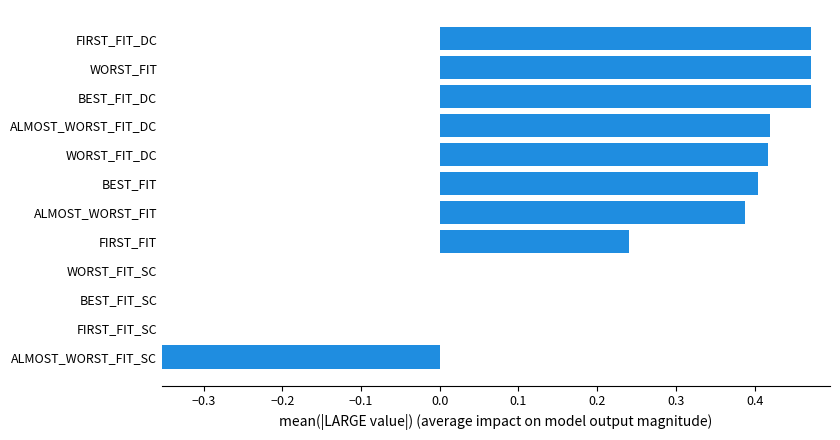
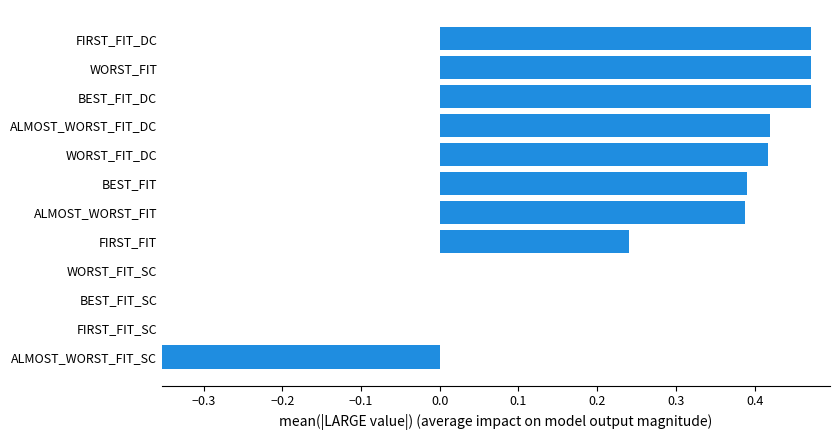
BEST_FIT: 0.40 -> 0.39
